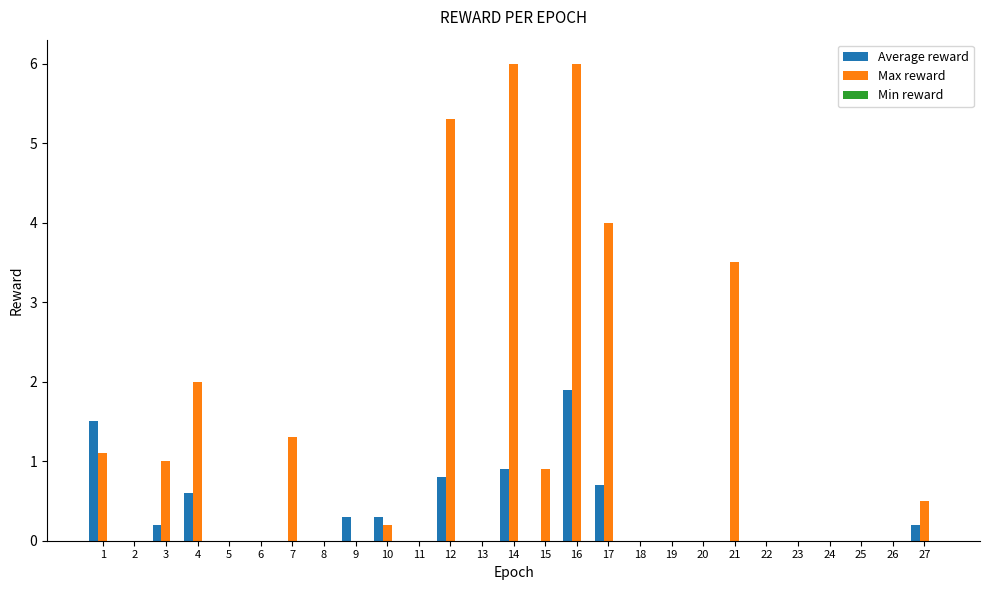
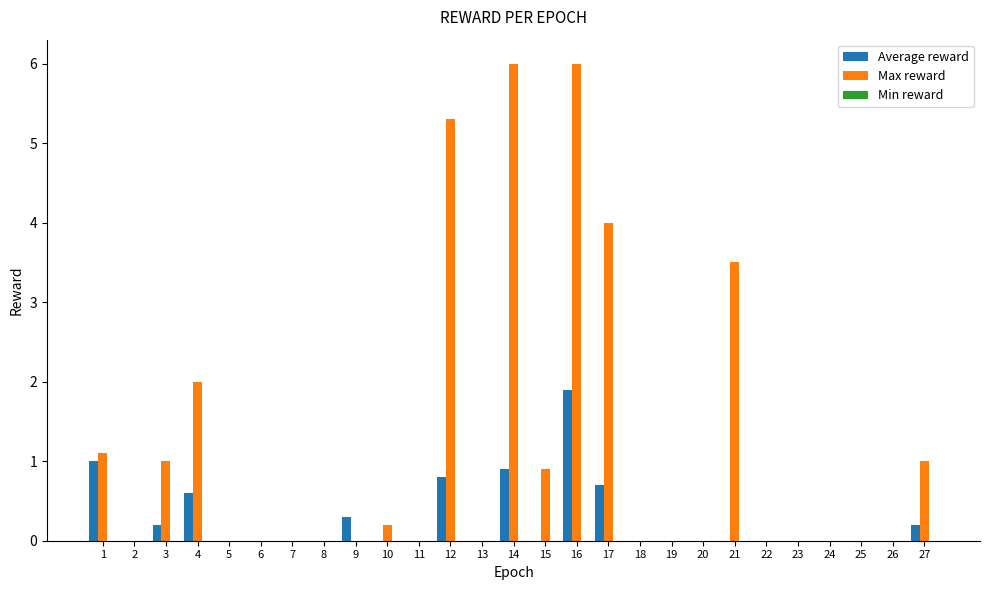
Average reward, 1: 1.5 -> 1.0
Max reward, 7: 1.3 -> 0.0
Average reward, 10: 0.3 -> 0.0
Max reward, 27: 0.5 -> 1.0
